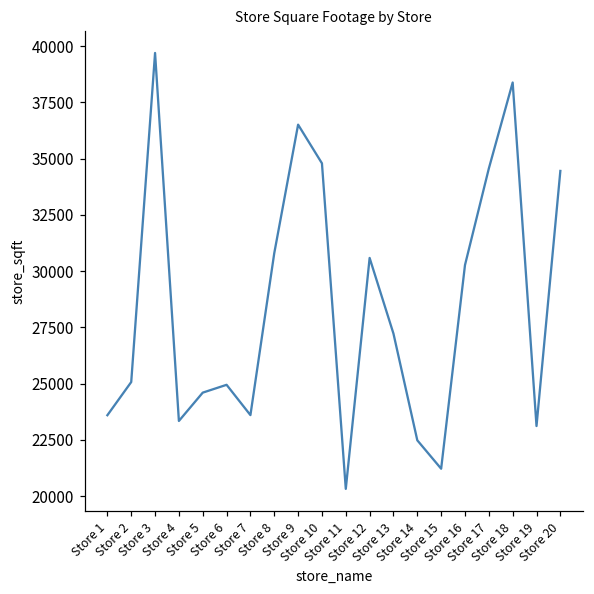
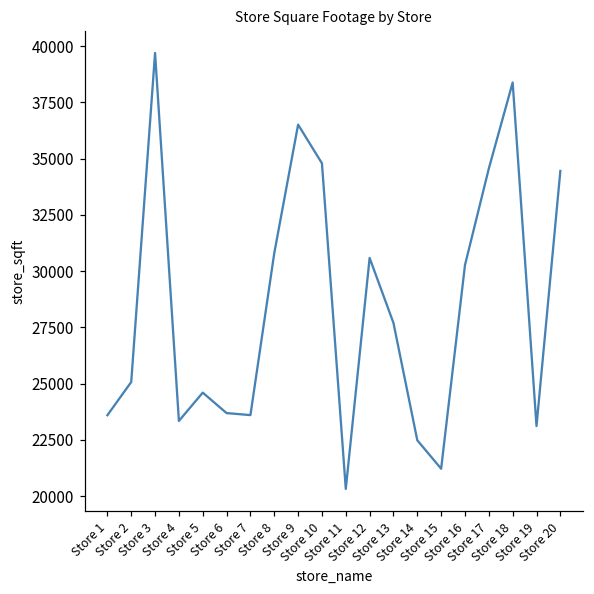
Store 6: 24900 -> 23700
Store 13: 27200 -> 27700
